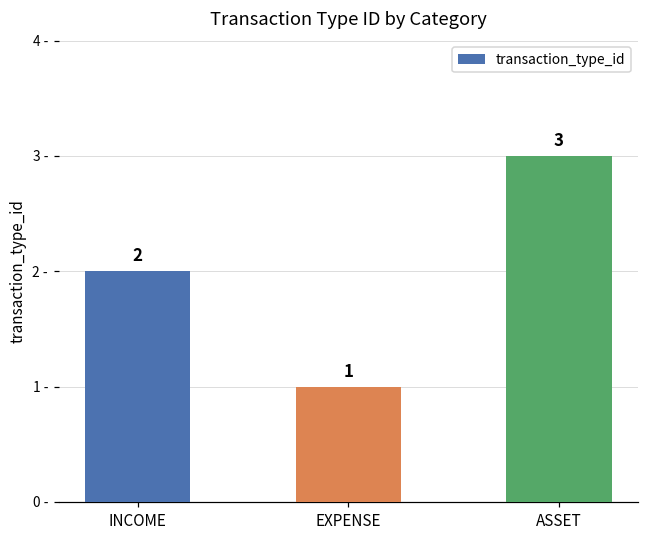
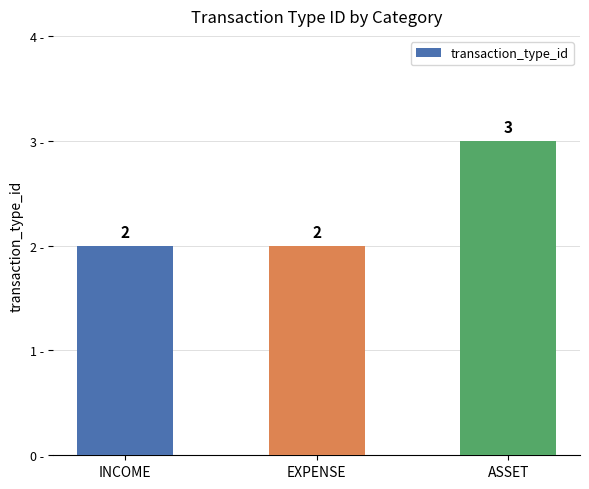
EXPENSE: 1 -> 2
